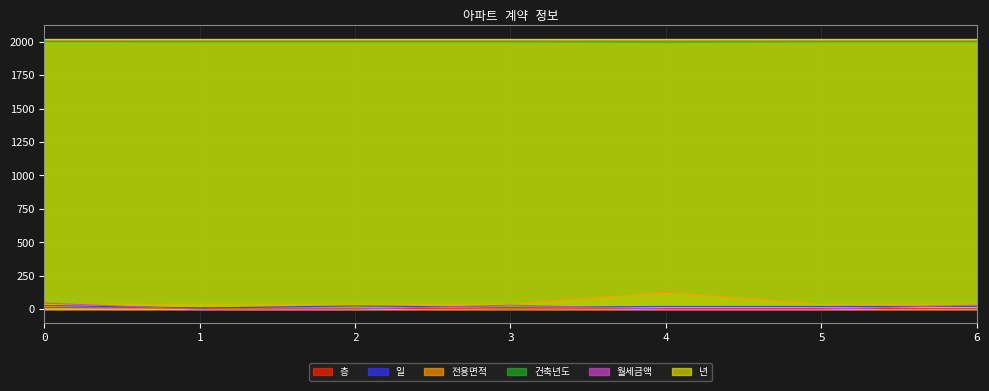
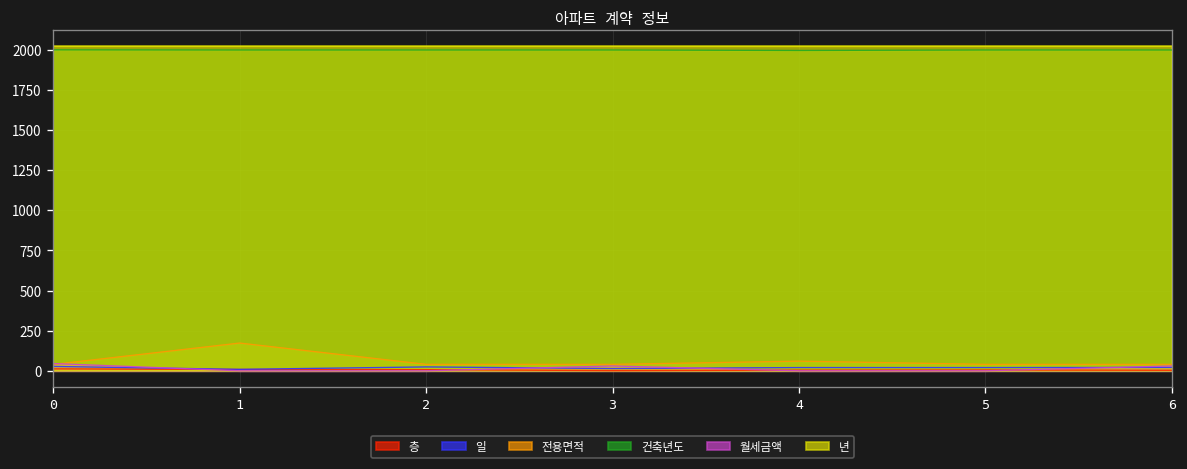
전용면적, 1: 40 -> 170
전용면적, 4: 130 -> 60
